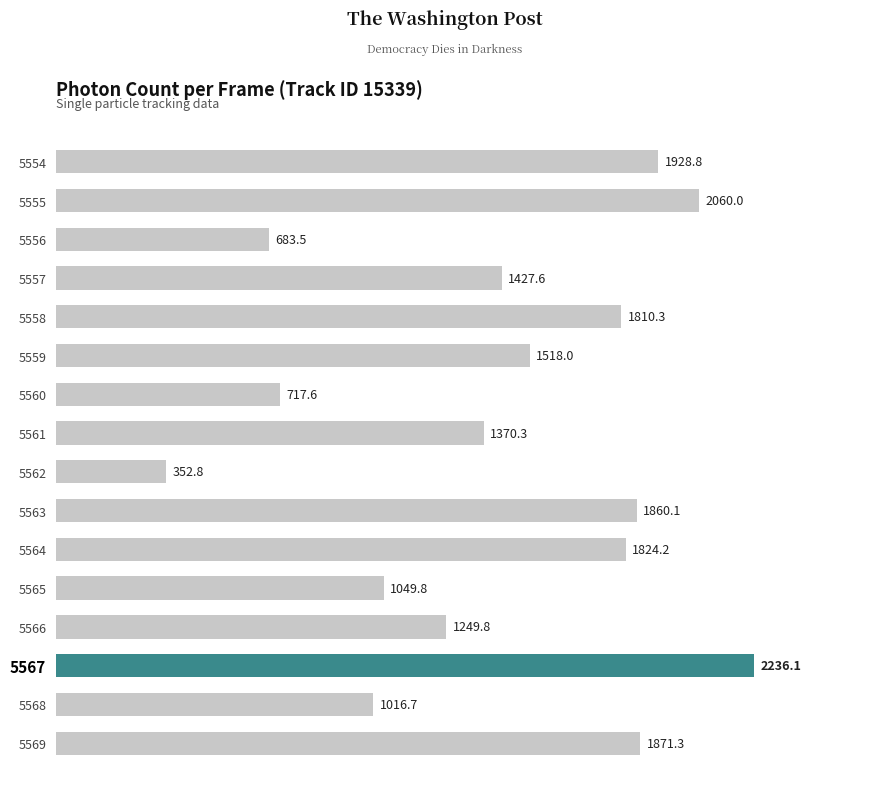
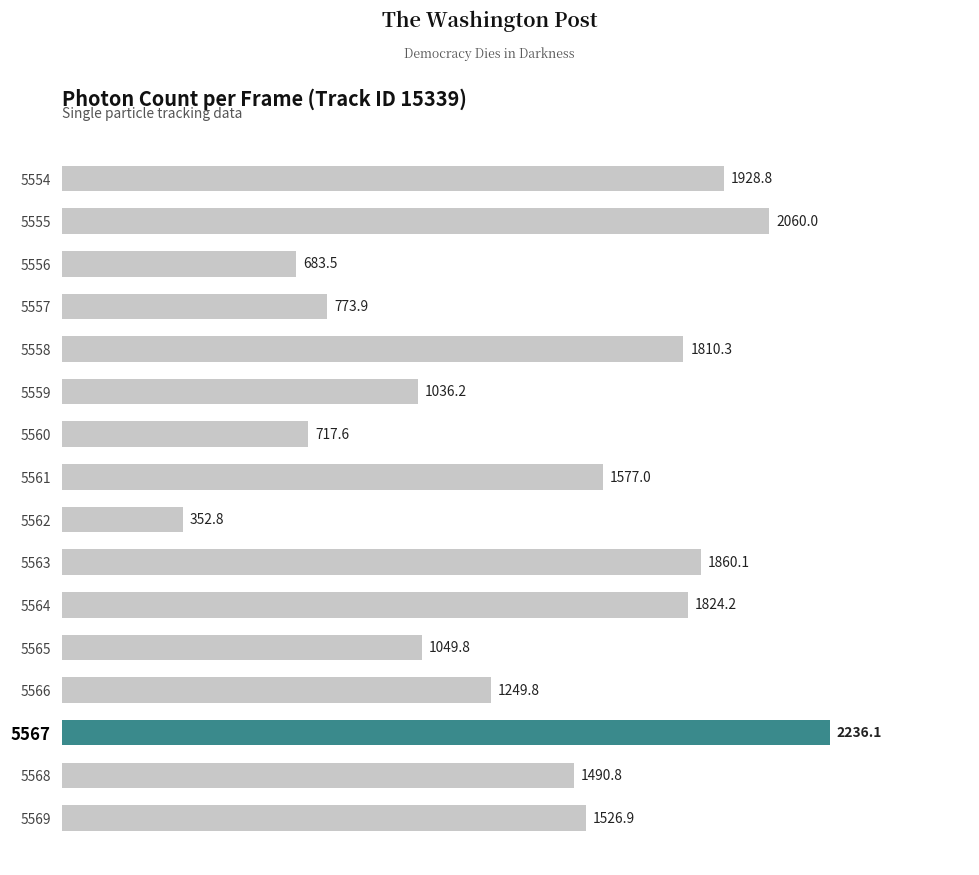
5557: 1427.6 -> 773.9
5559: 1518.0 -> 1036.2
5561: 1370.3 -> 1577.0
5568: 1016.7 -> 1490.8
5569: 1871.3 -> 1526.9
